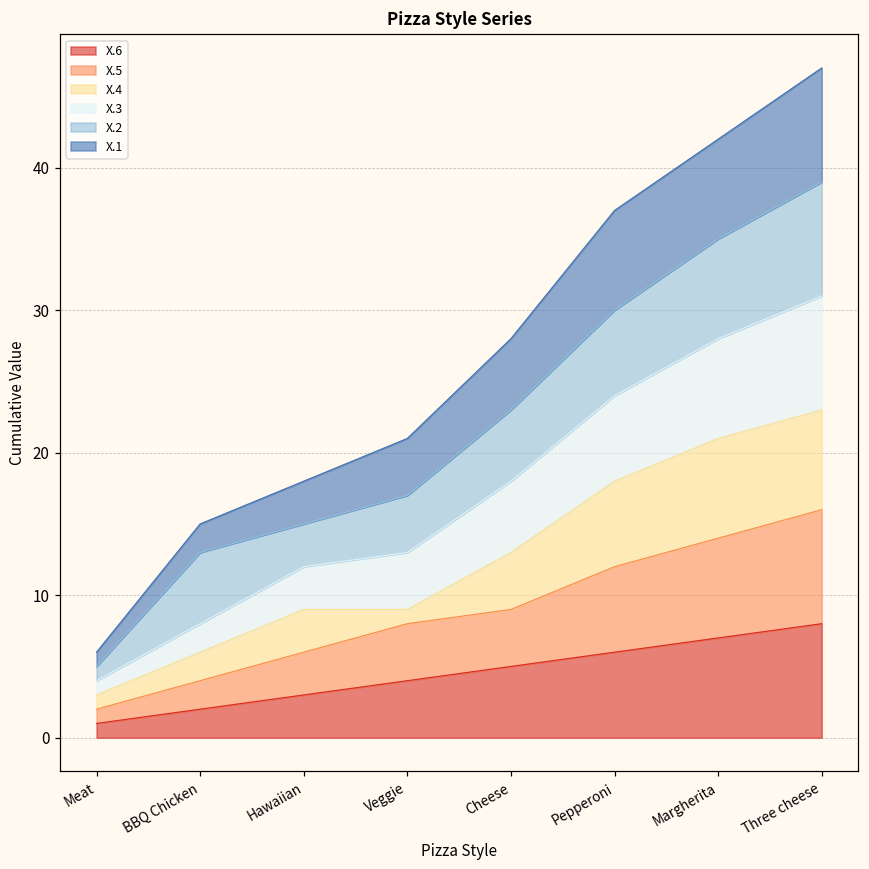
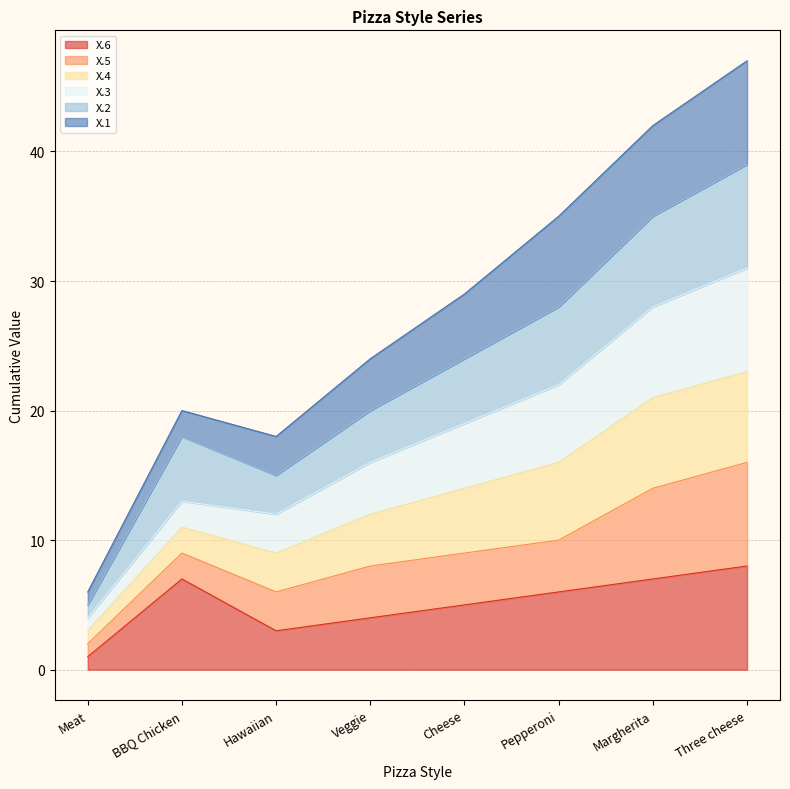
X.6, BBQ Chicken: 2 -> 7
X.4, Veggie: 1 -> 4
X.4, Cheese: 4 -> 5
X.5, Pepperoni: 6 -> 4
